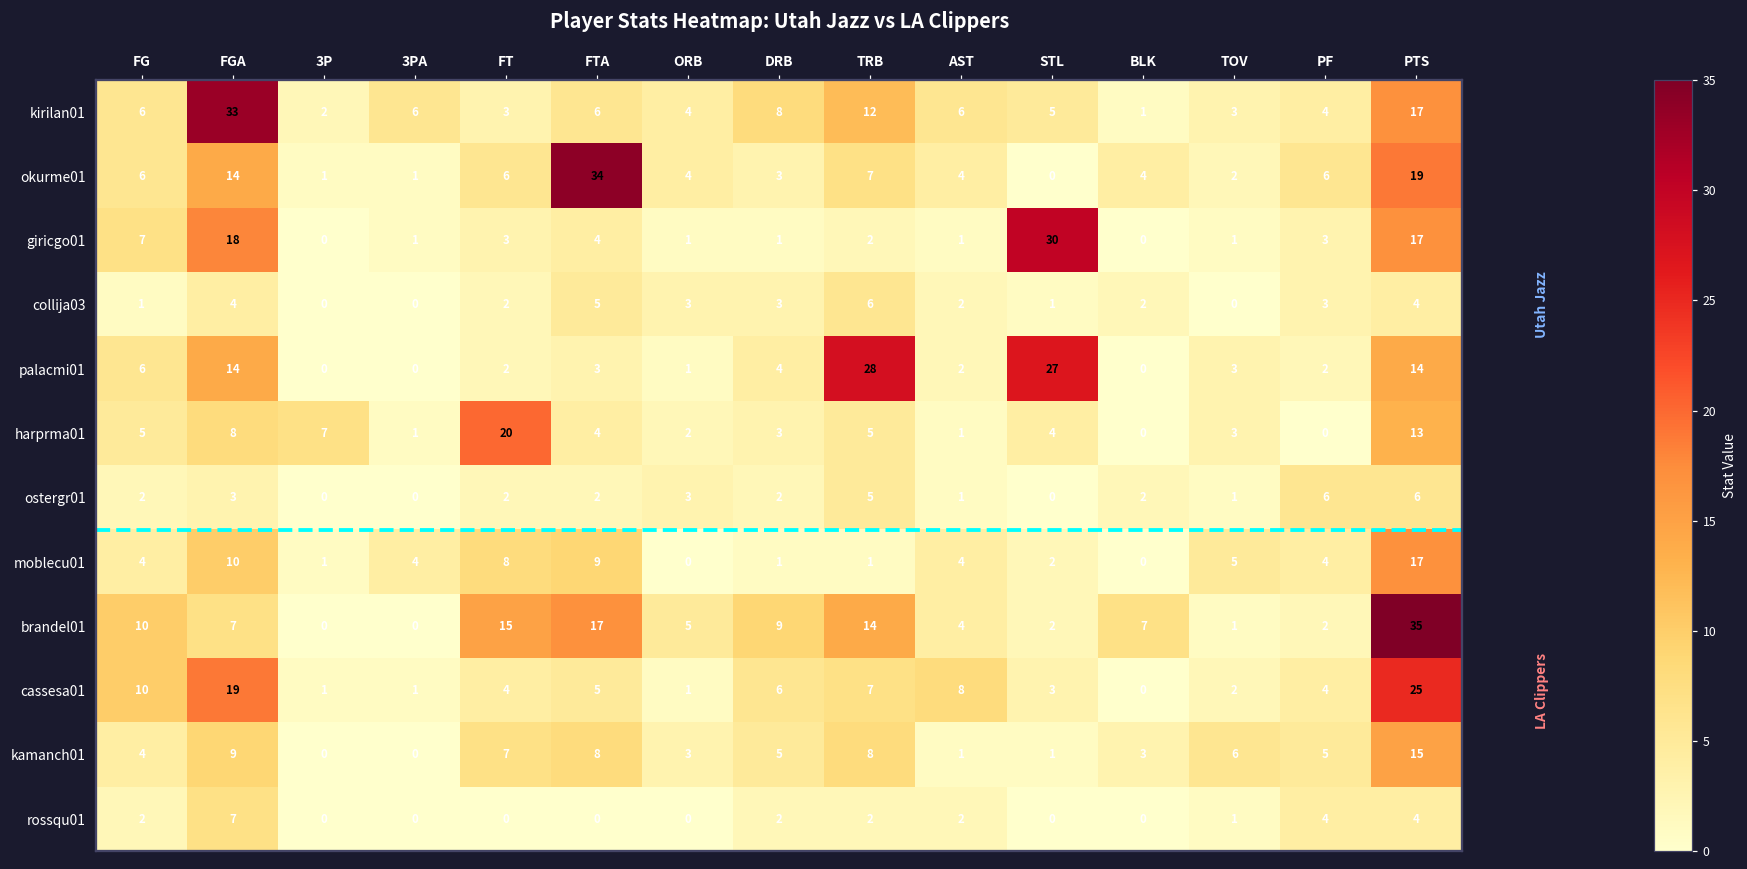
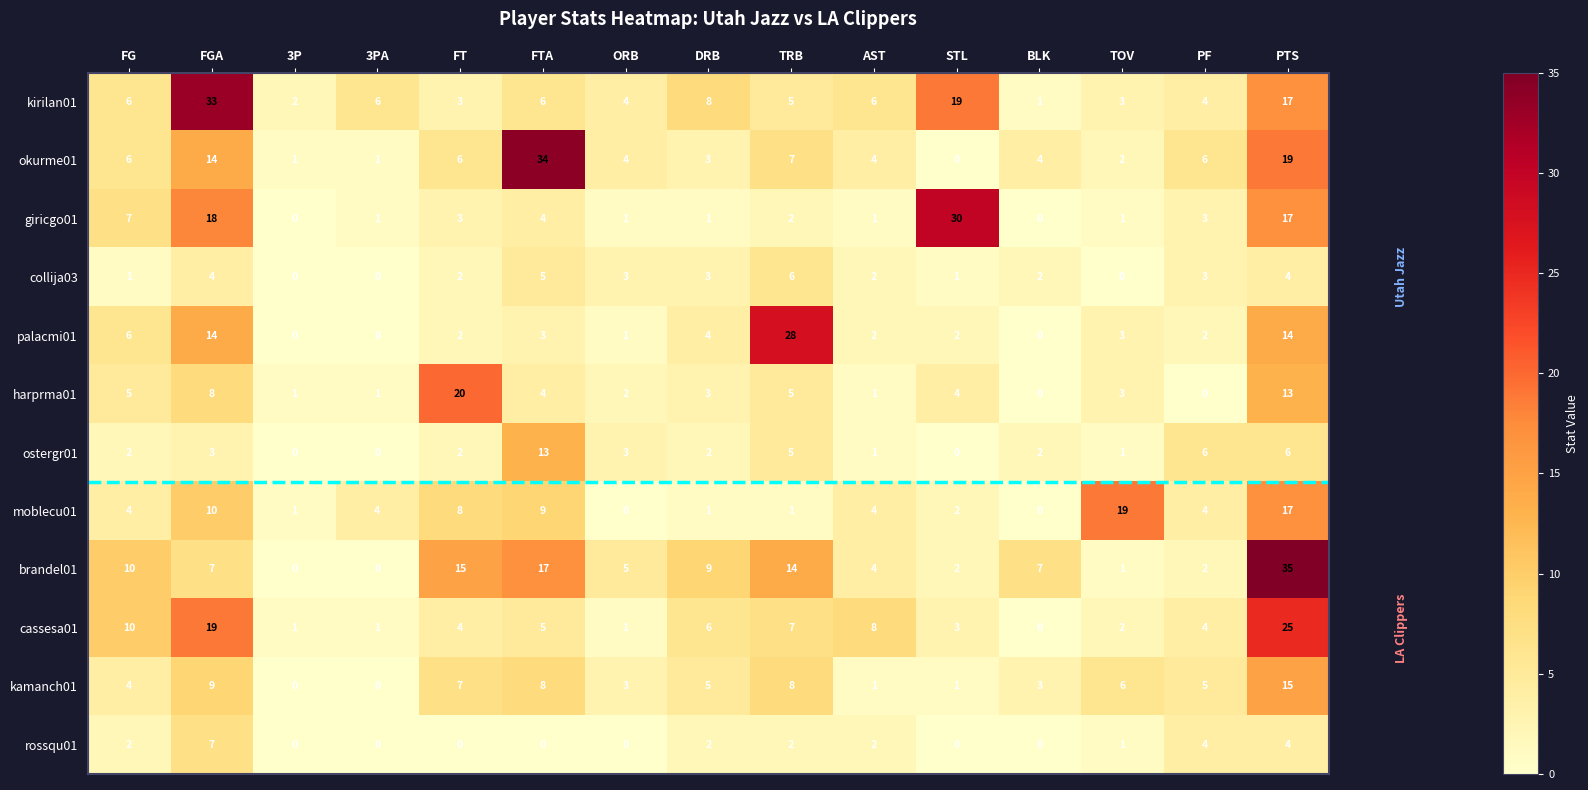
kirilan01, TRB: 12 -> 5
kirilan01, STL: 5 -> 19
palacmi01, STL: 27 -> 2
harprma01, 3P: 7 -> 1
ostergr01, FTA: 2 -> 13
moblecu01, TOV: 5 -> 19
